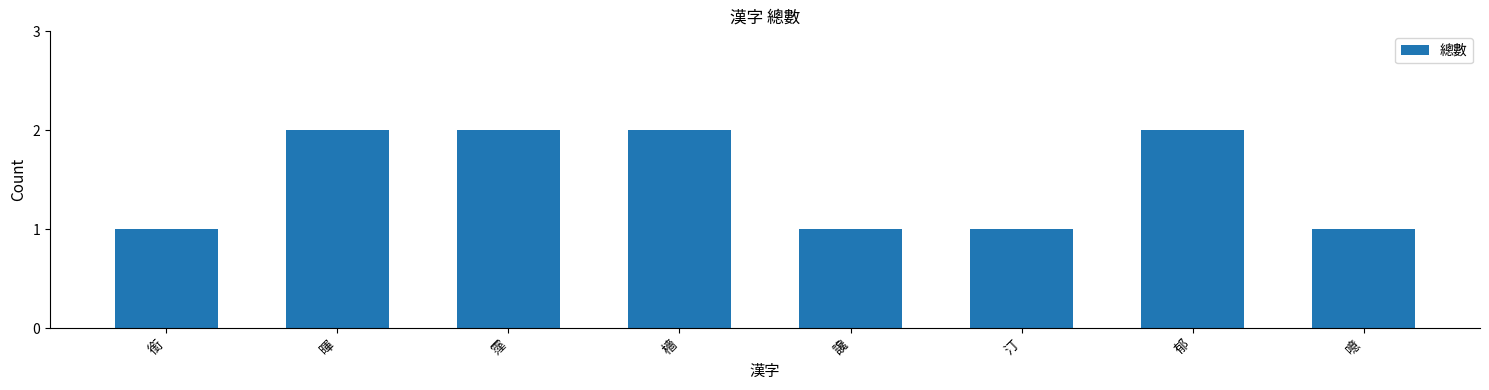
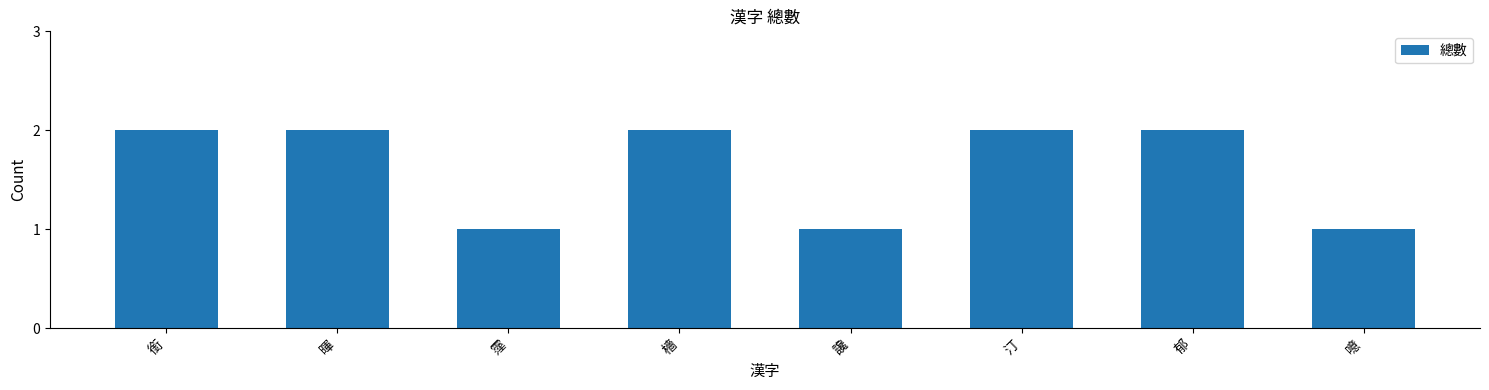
銜: 1 -> 2
霪: 2 -> 1
汀: 1 -> 2
